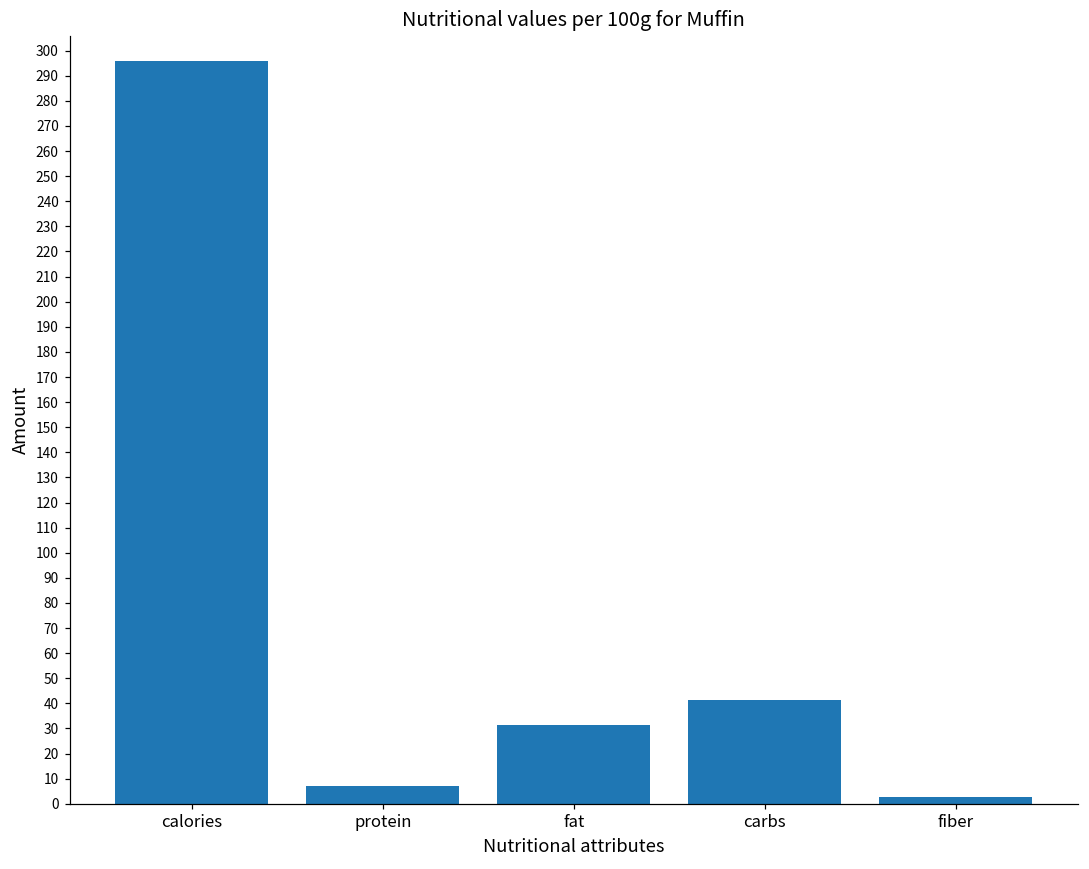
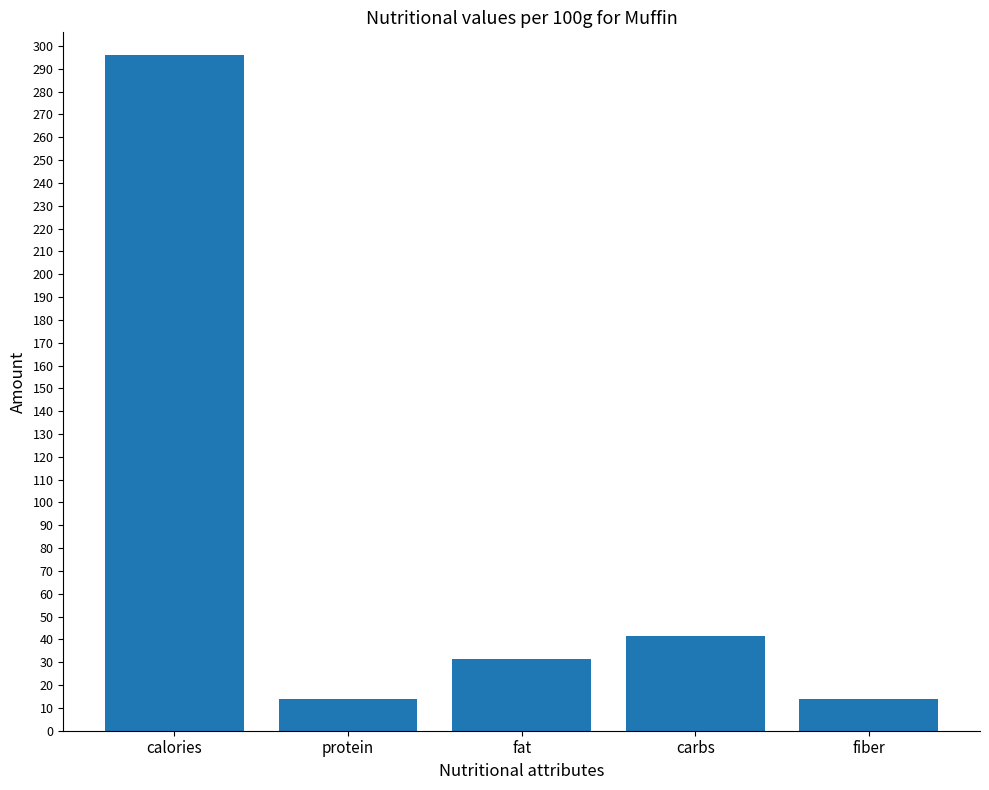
protein: 7 -> 14
fiber: 3 -> 14
